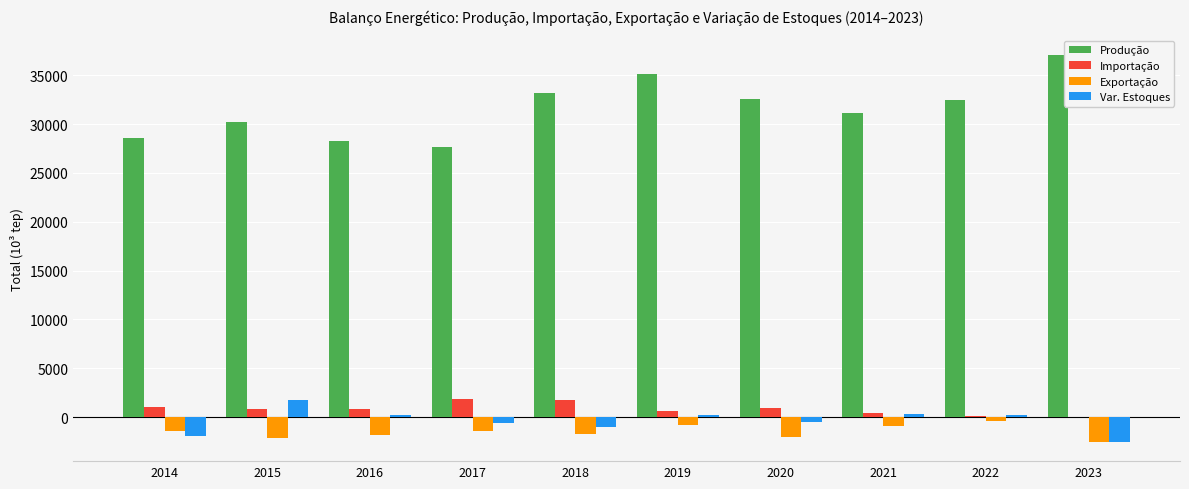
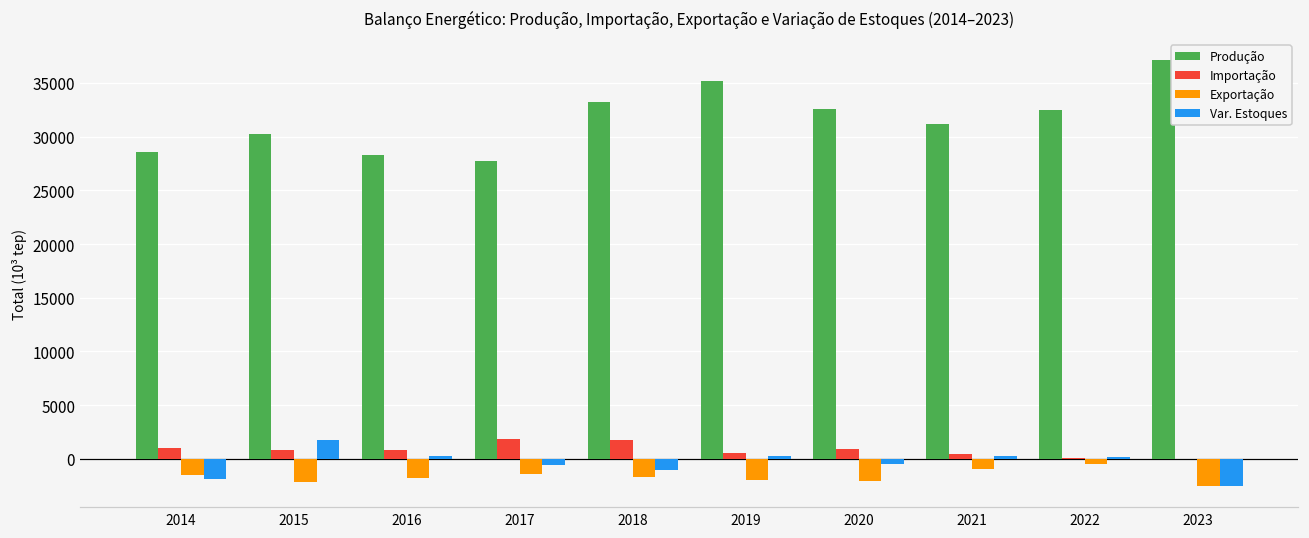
Exportação, 2019: -1000 -> -2000
